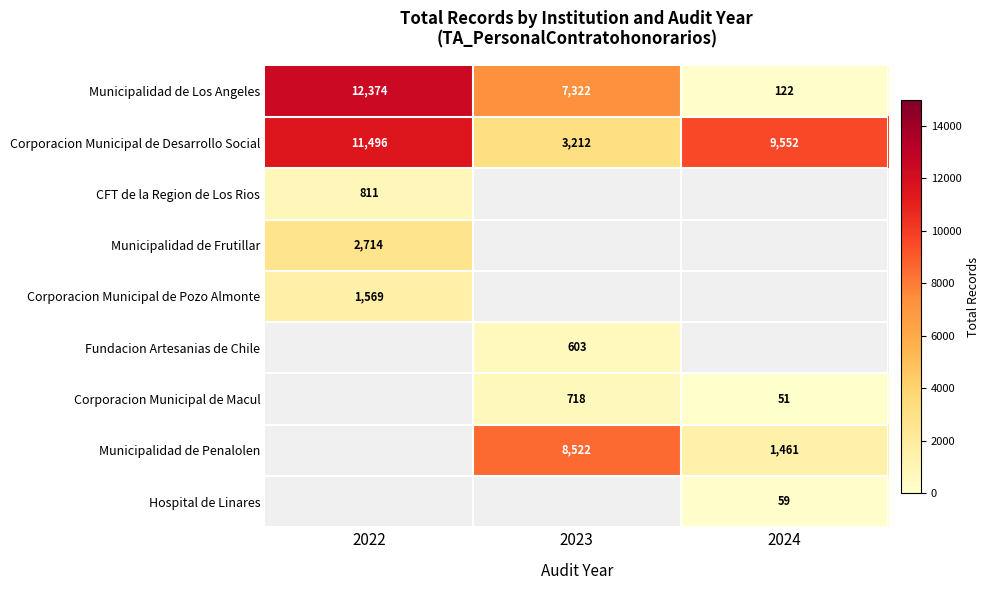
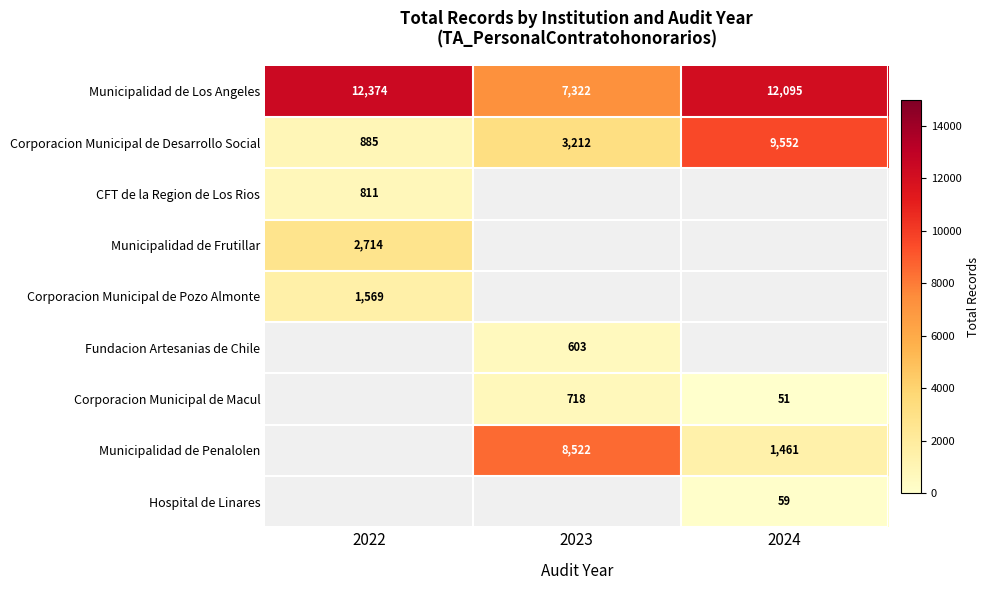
Municipalidad de Los Angeles, 2024: 122 -> 12,095
Corporacion Municipal de Desarrollo Social, 2022: 11,496 -> 885
